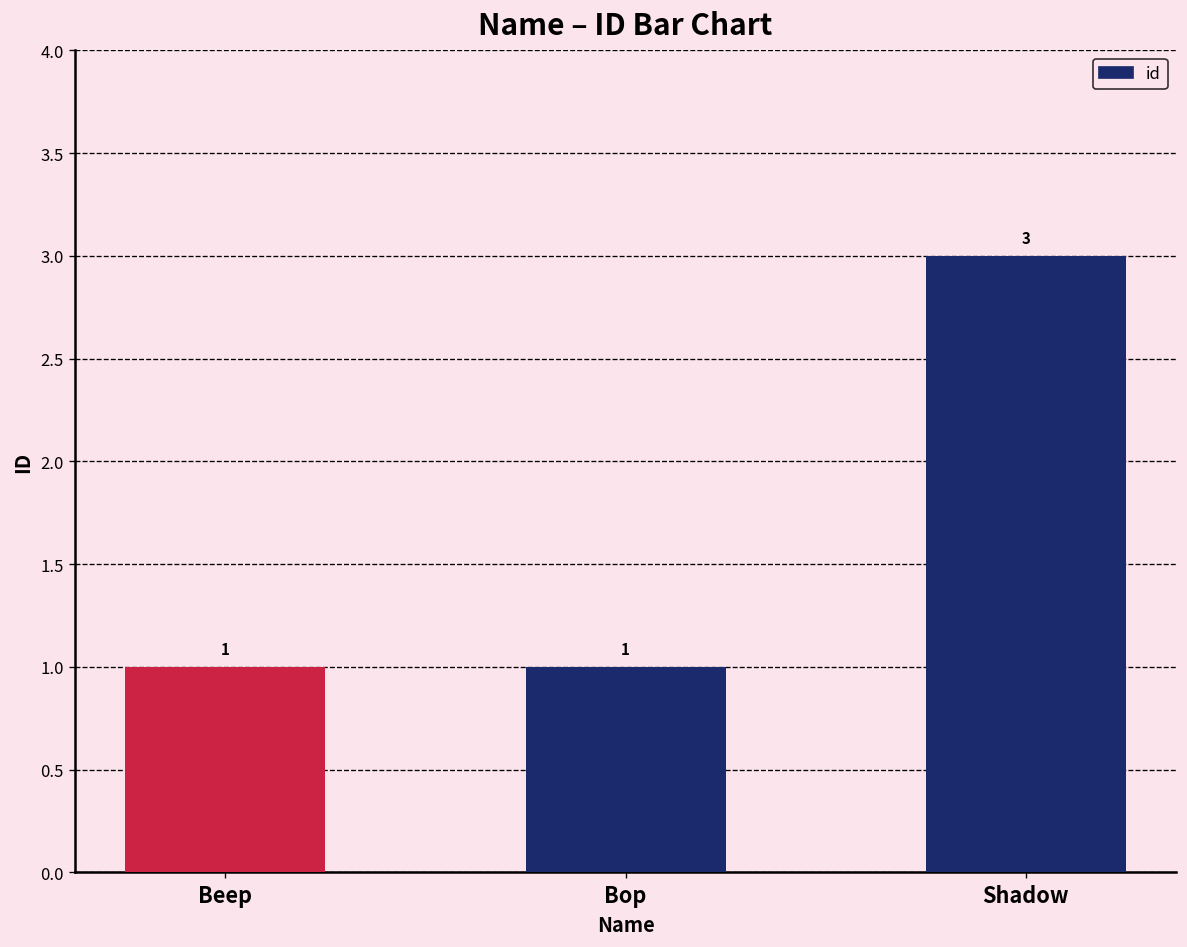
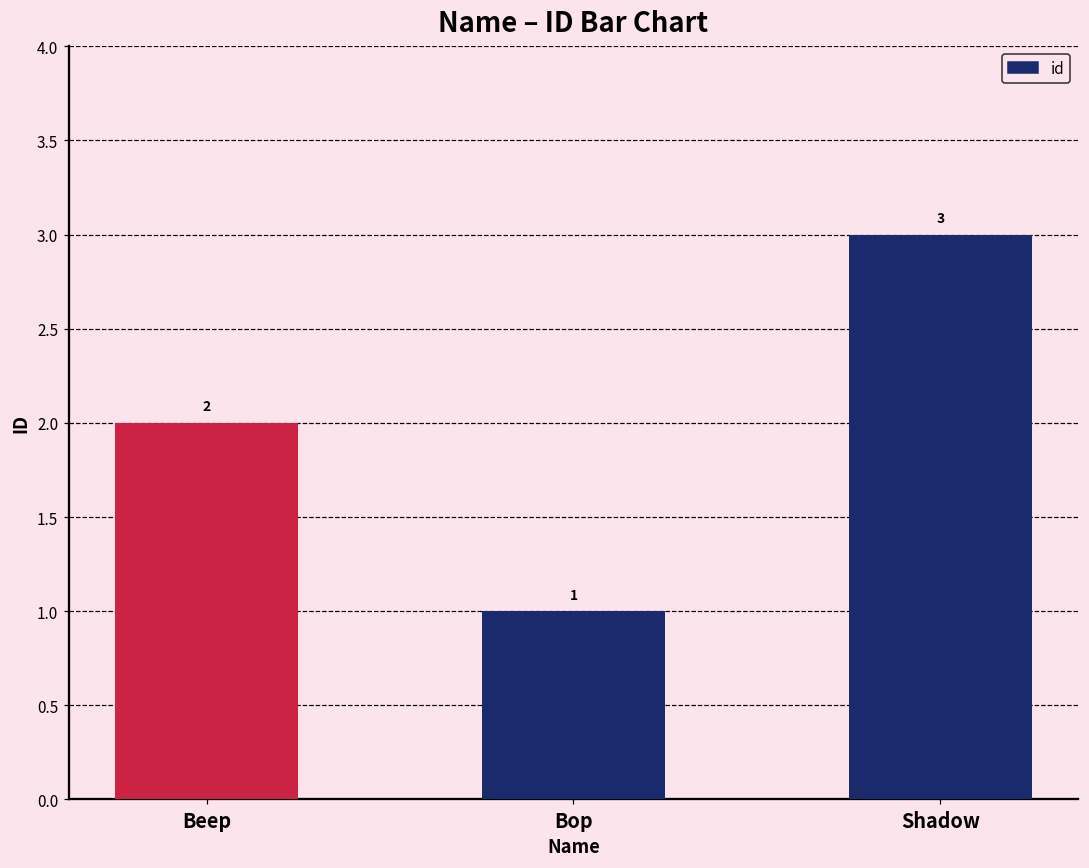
Beep: 1 -> 2
